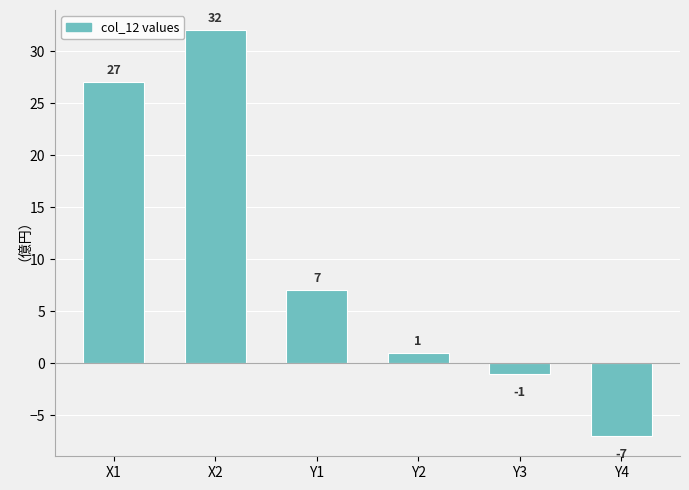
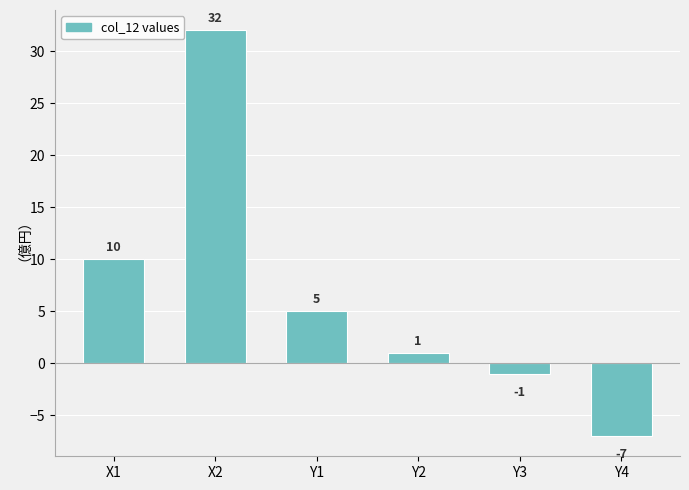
X1: 27 -> 10
Y1: 7 -> 5
